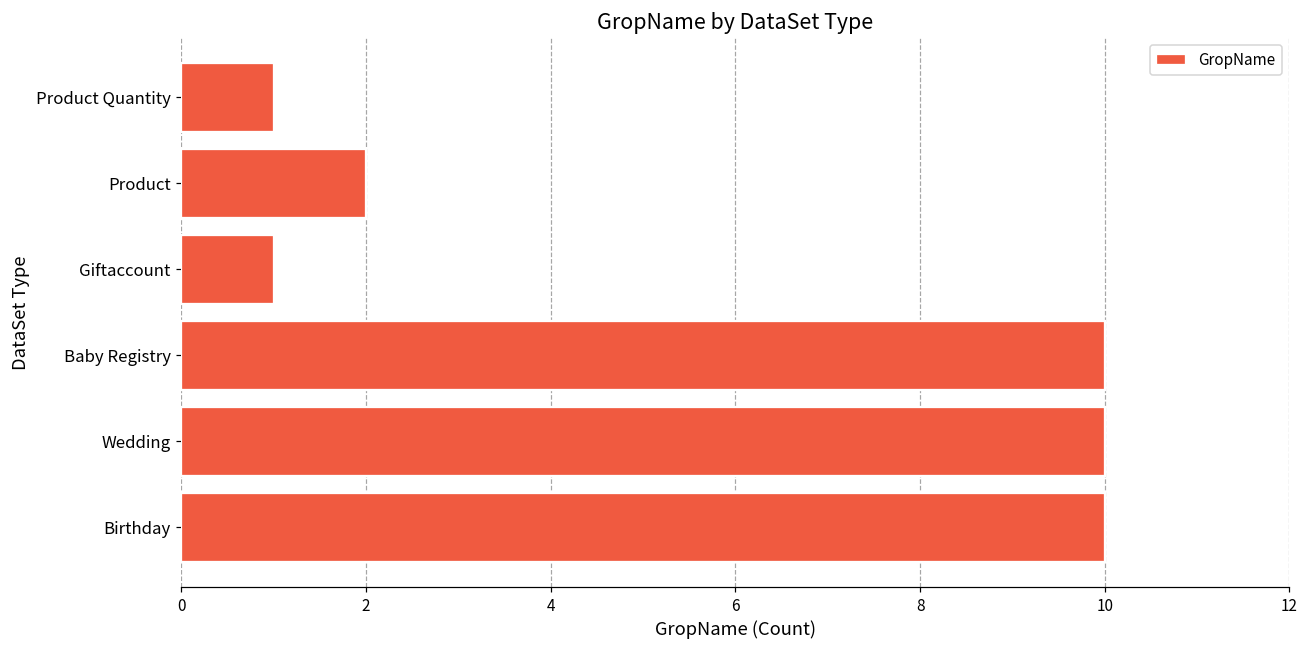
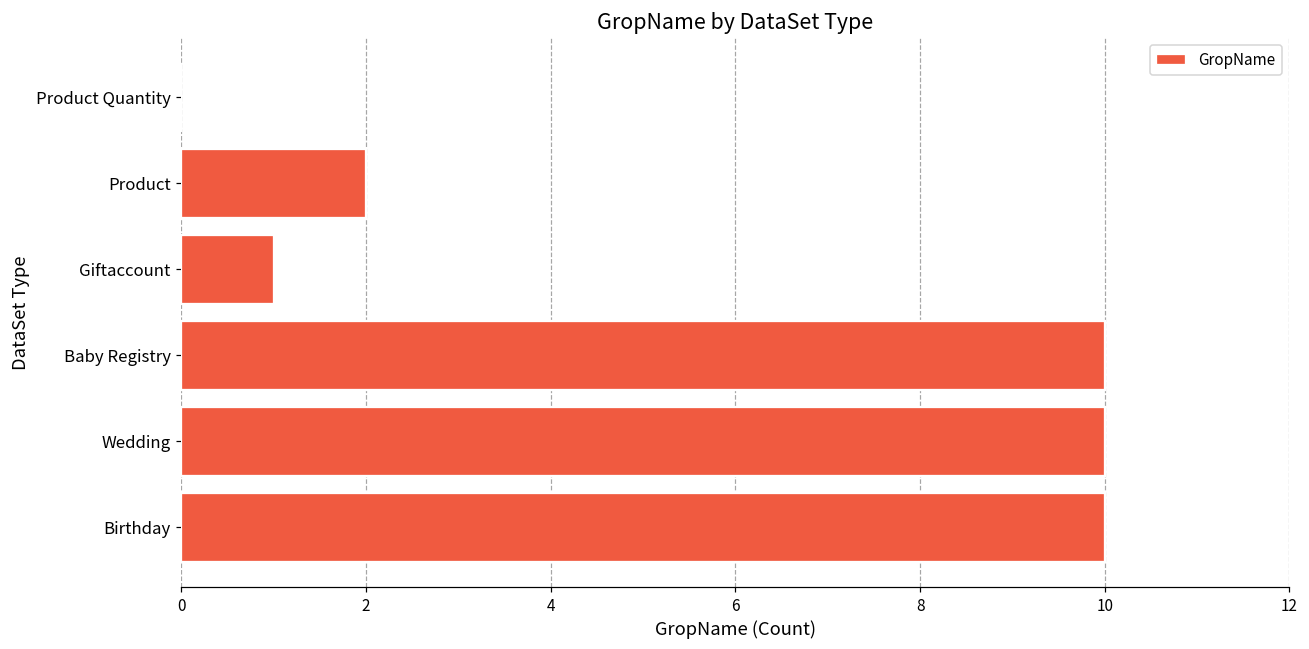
Product Quantity: 1 -> 0
